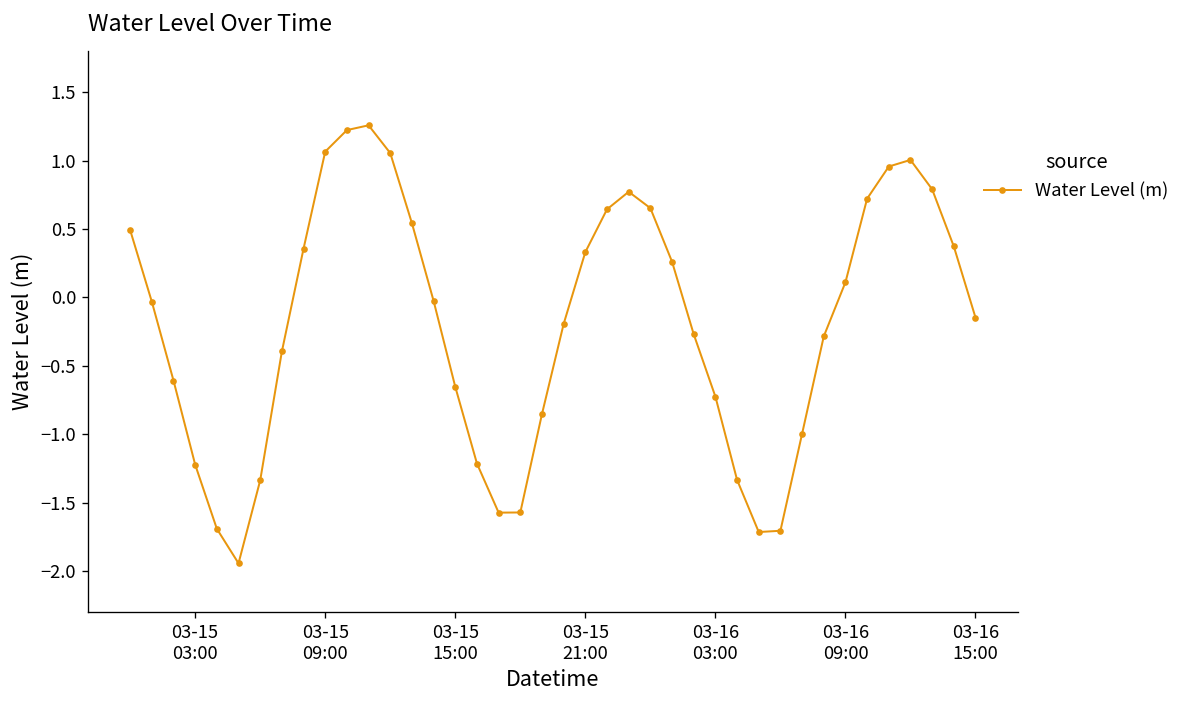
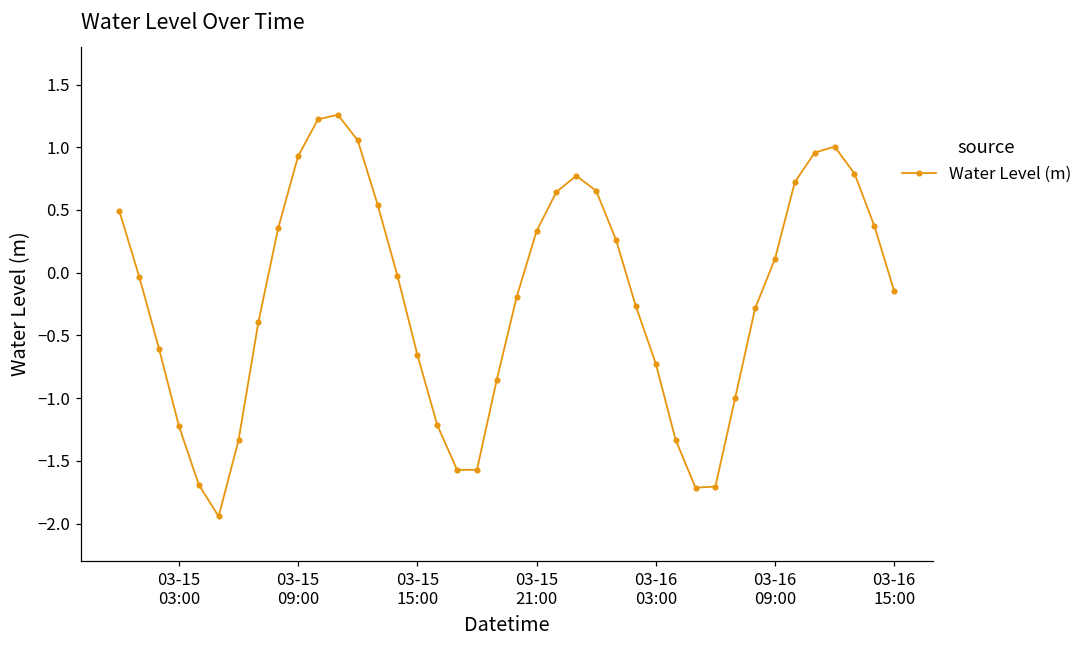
03-15 09:00: 1.07 -> 0.93
